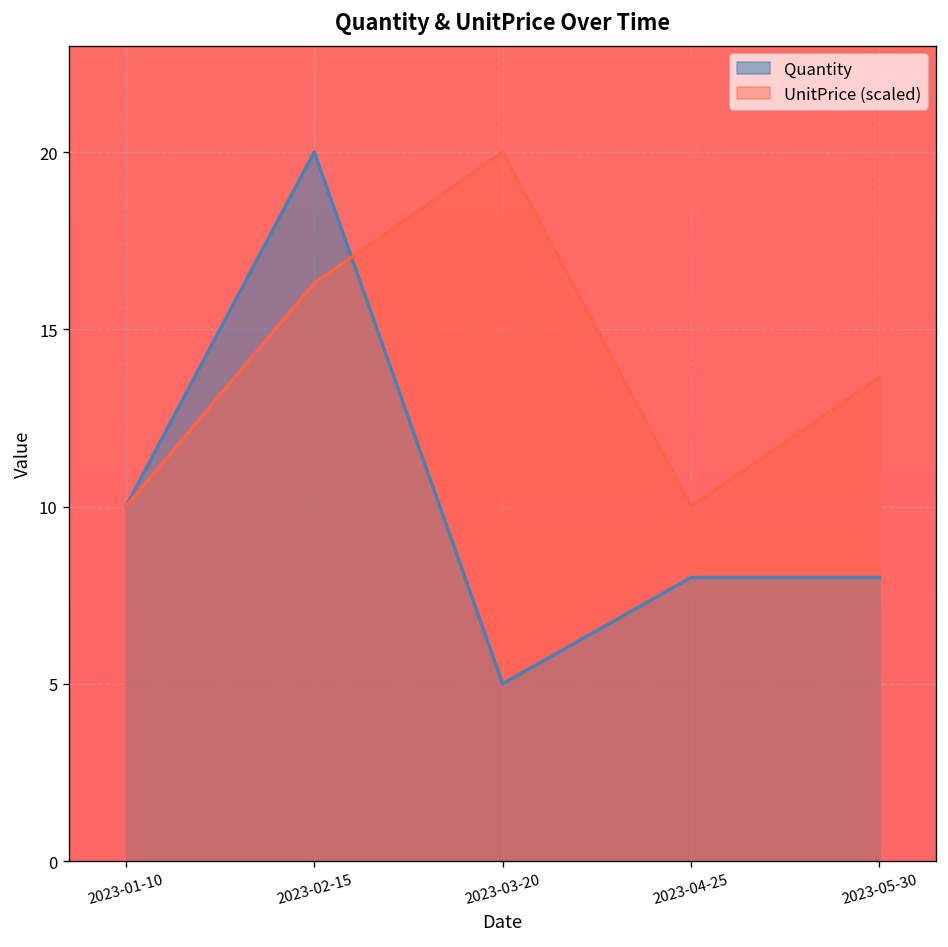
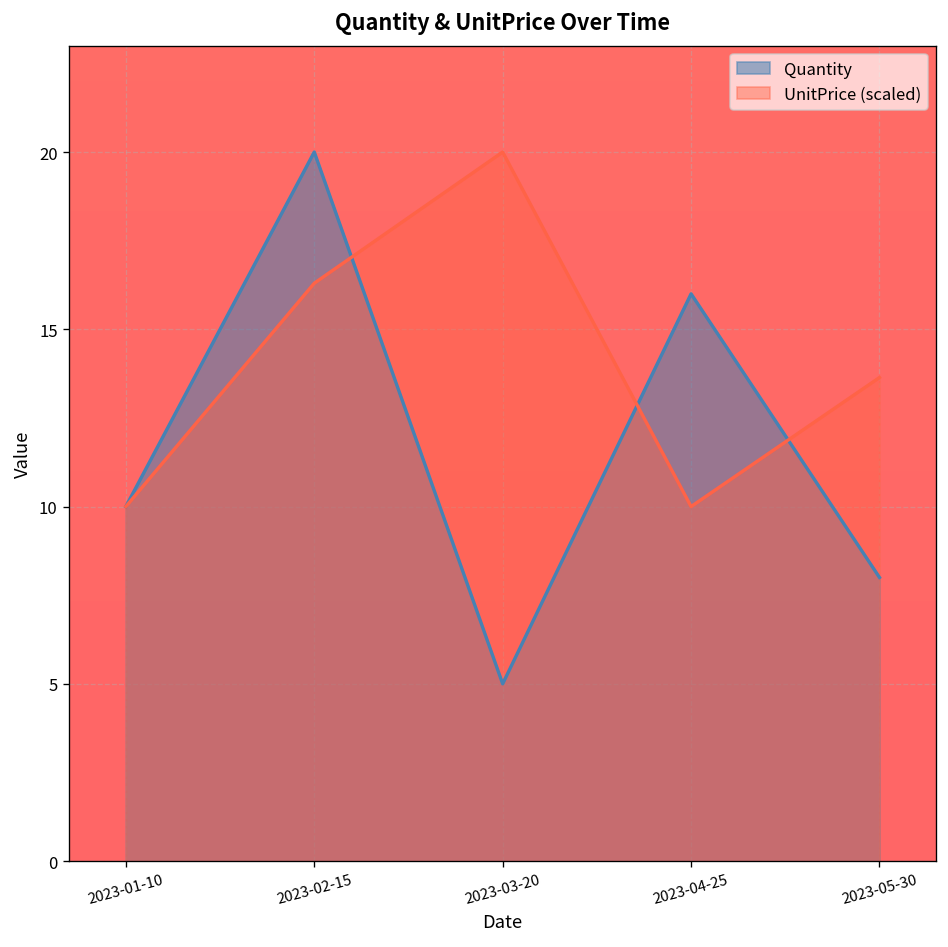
Quantity, 2023-04-25: 8 -> 16
